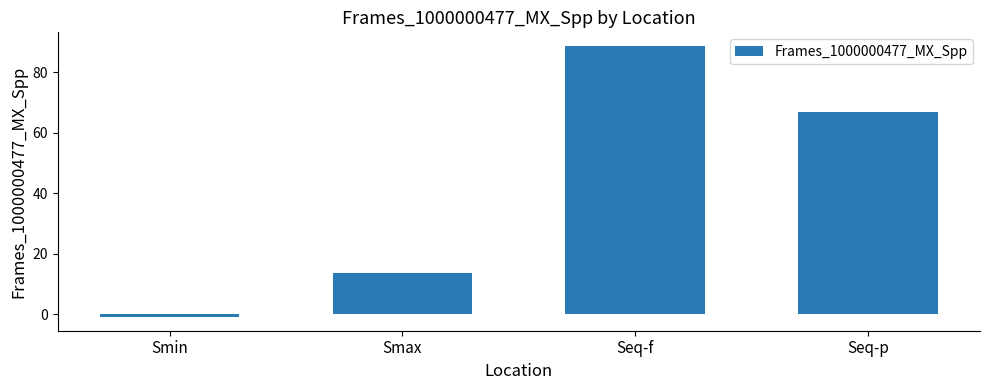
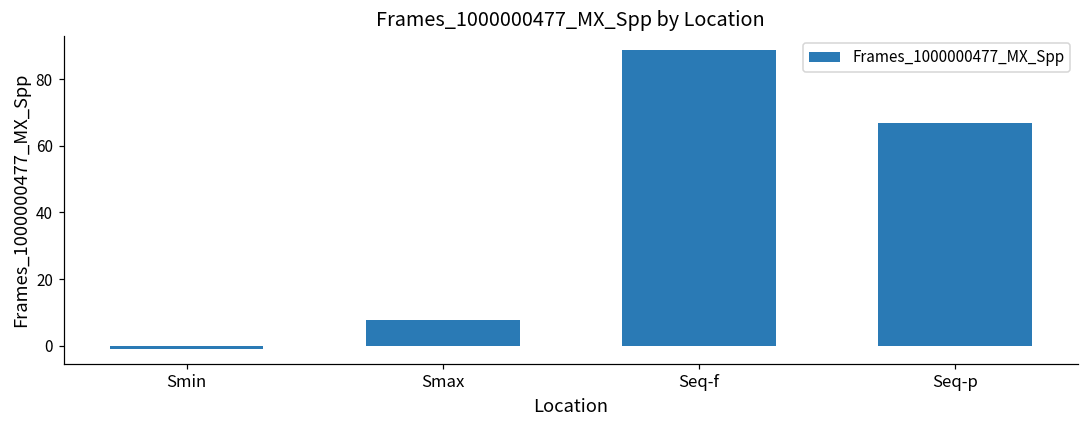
Smax: 14 -> 8
